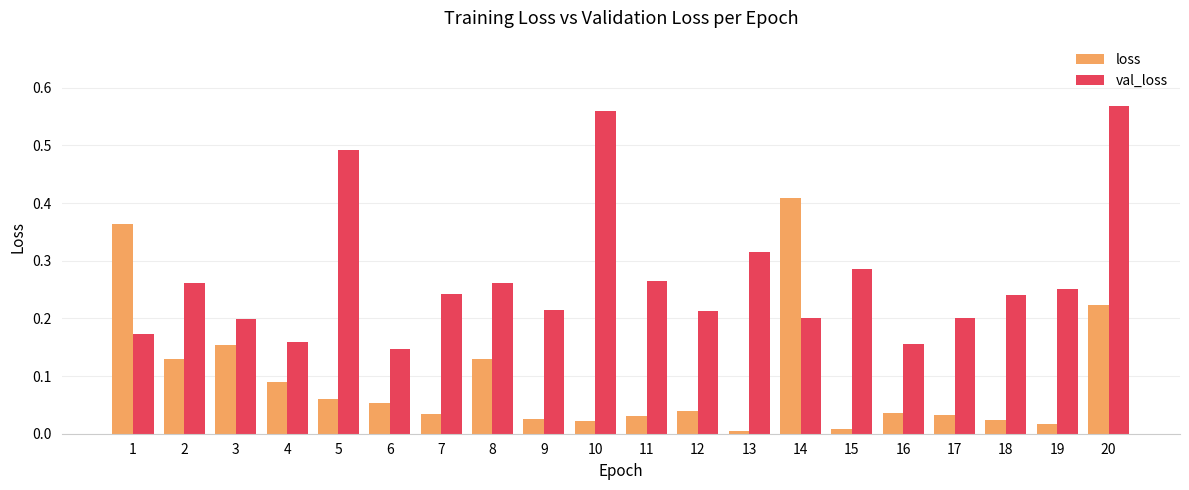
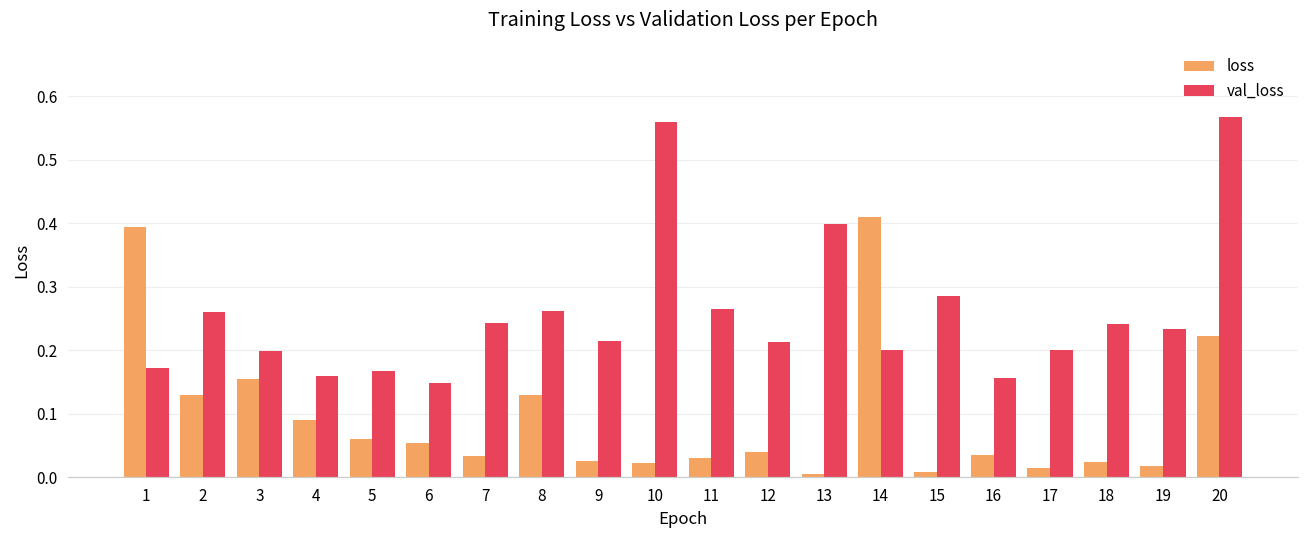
loss, 1: 0.36 -> 0.39
val_loss, 5: 0.49 -> 0.17
val_loss, 13: 0.31 -> 0.40
loss, 17: 0.03 -> 0.01
val_loss, 19: 0.25 -> 0.23
